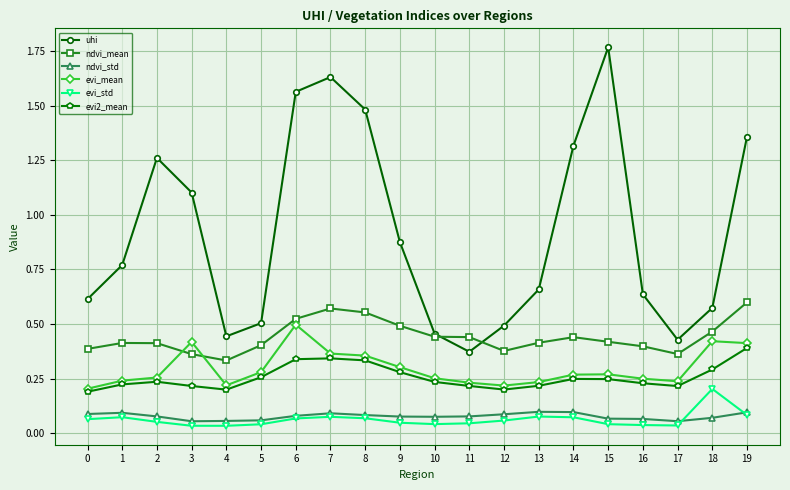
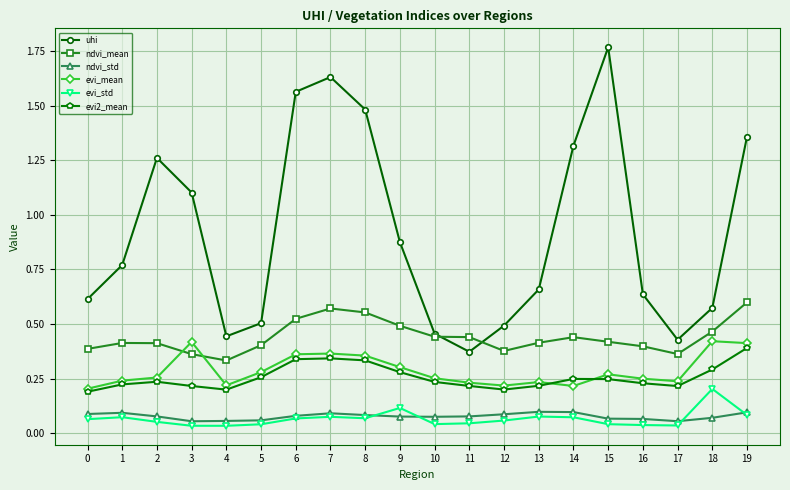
evi_mean, 6: 0.50 -> 0.36
evi_std, 9: 0.05 -> 0.12
evi_mean, 14: 0.27 -> 0.22
